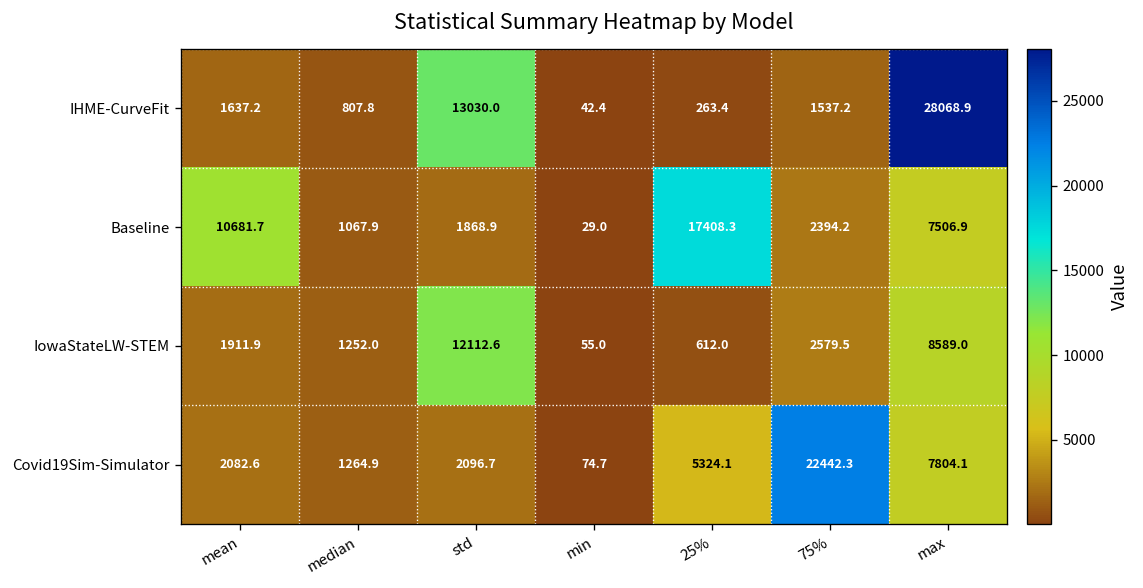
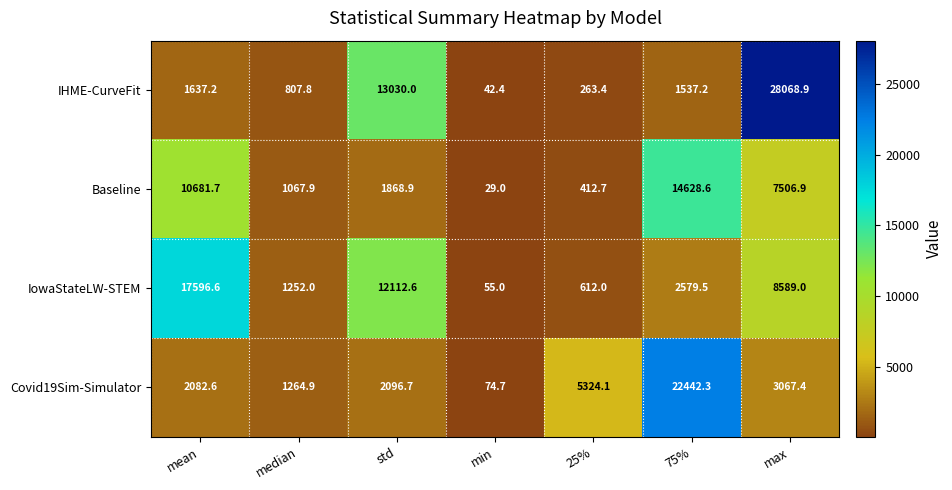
Baseline, 25%: 17408.3 -> 412.7
Baseline, 75%: 2394.2 -> 14628.6
IowaStateLW-STEM, mean: 1911.9 -> 17596.6
Covid19Sim-Simulator, max: 7804.1 -> 3067.4
